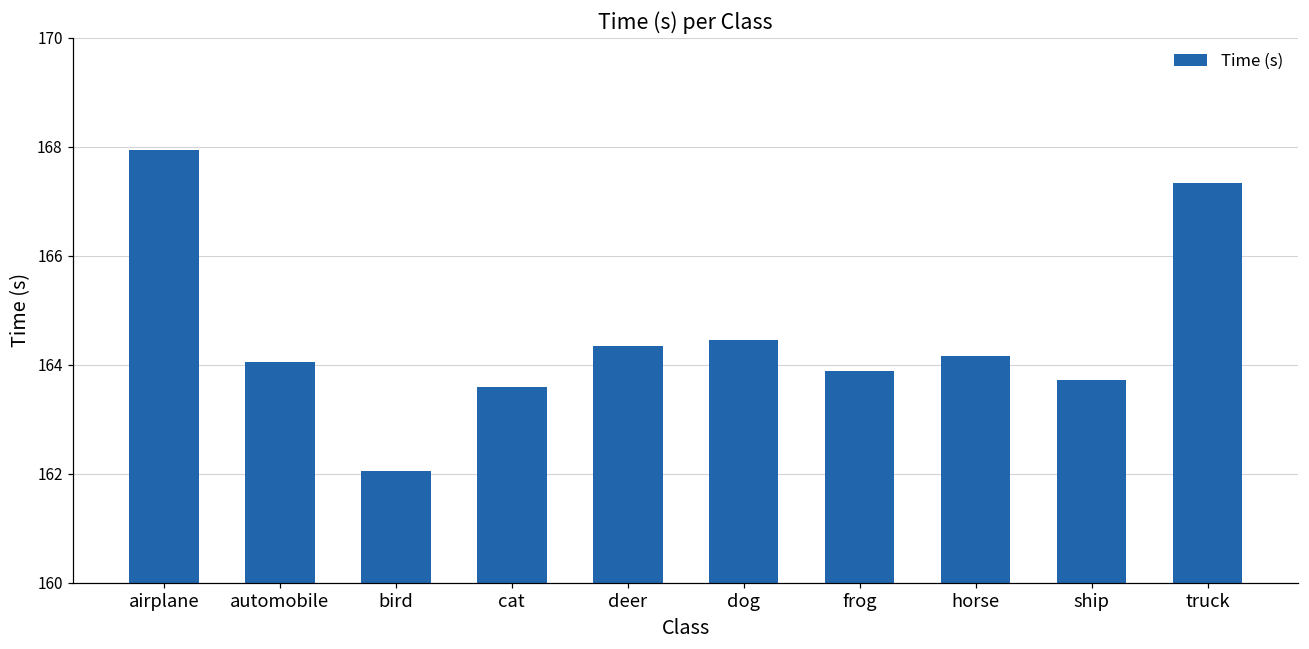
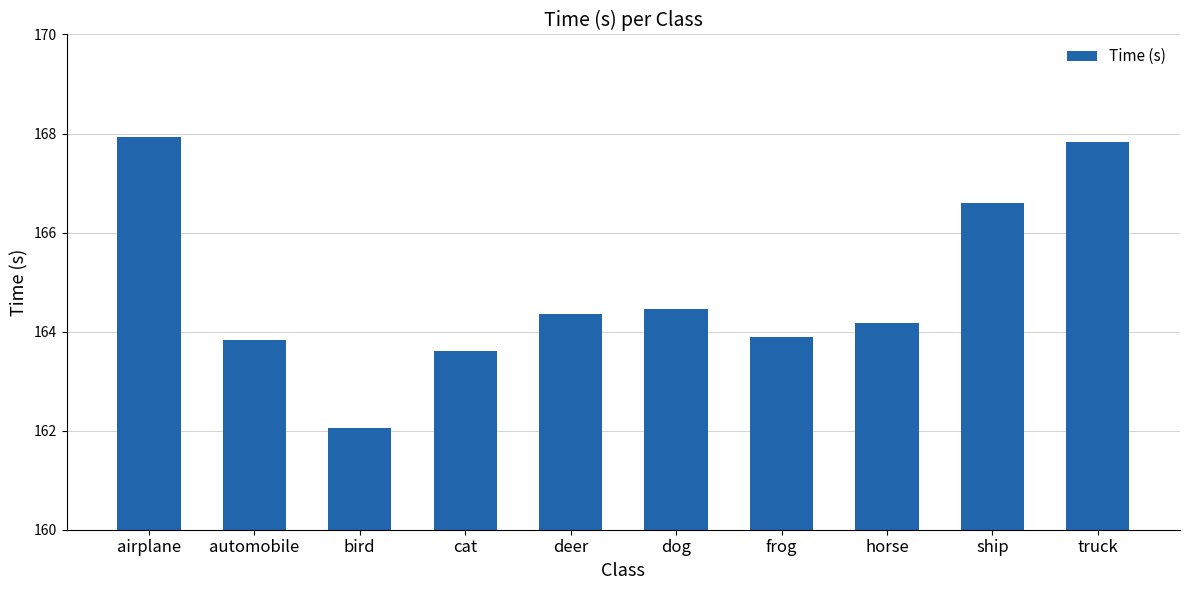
automobile: 164.1 -> 163.8
ship: 163.7 -> 166.6
truck: 167.3 -> 167.8
